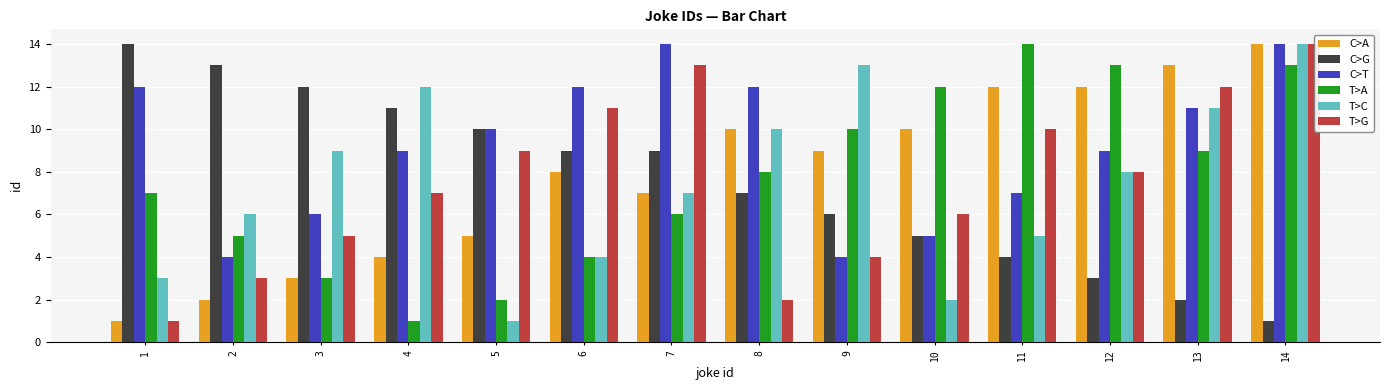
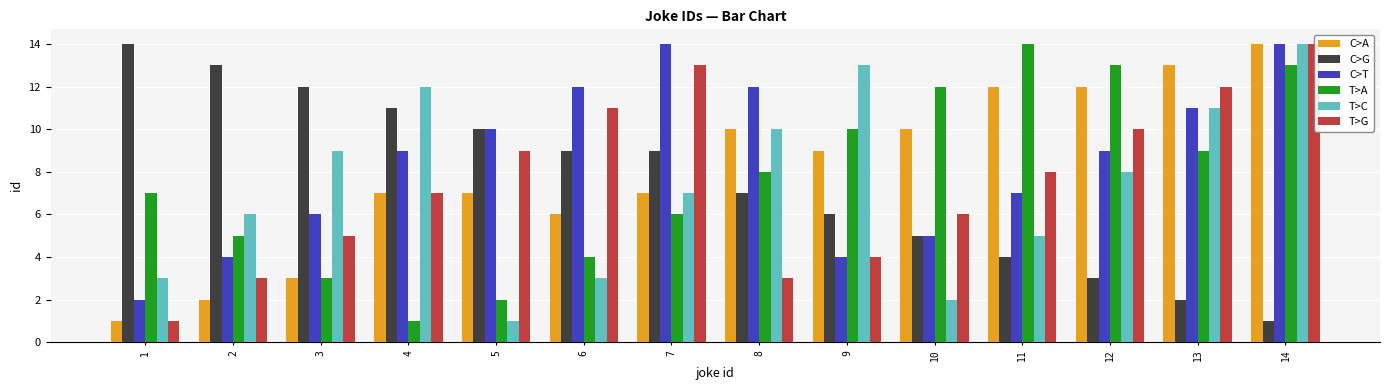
C>T, 1: 12 -> 2
C>A, 4: 4 -> 7
C>A, 5: 5 -> 7
C>A, 6: 8 -> 6
T>C, 6: 4 -> 3
T>G, 8: 2 -> 3
T>G, 11: 10 -> 8
T>G, 12: 8 -> 10
